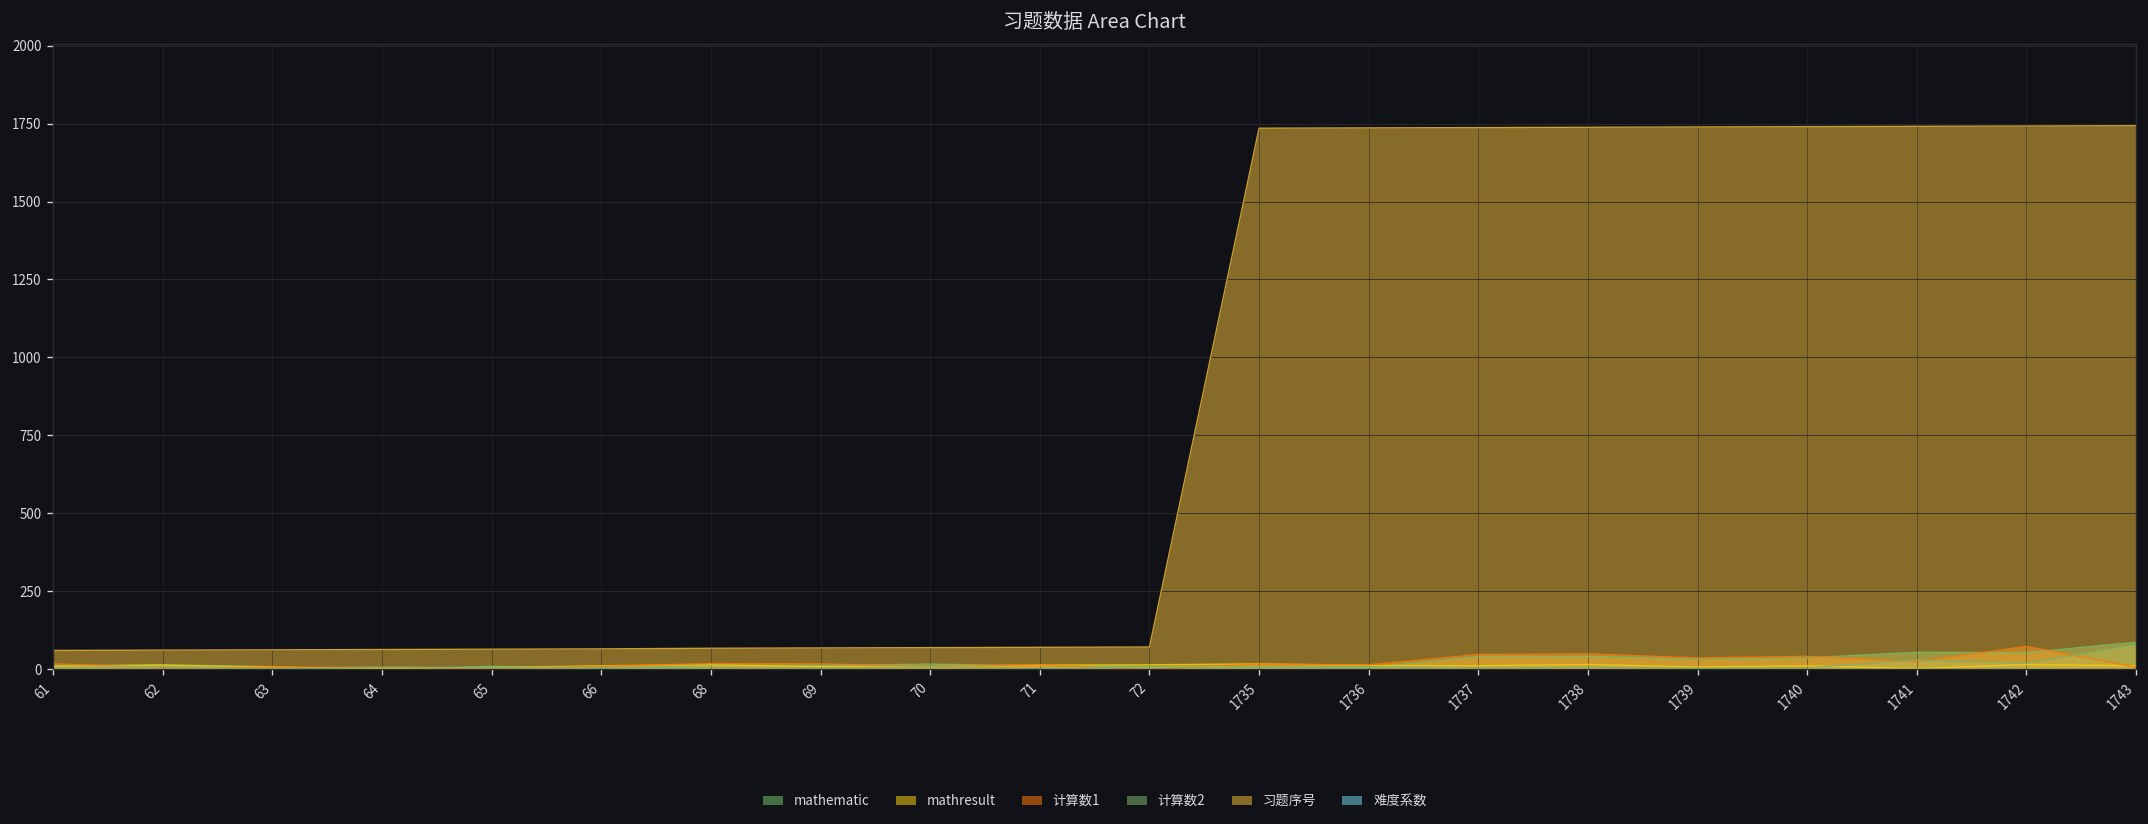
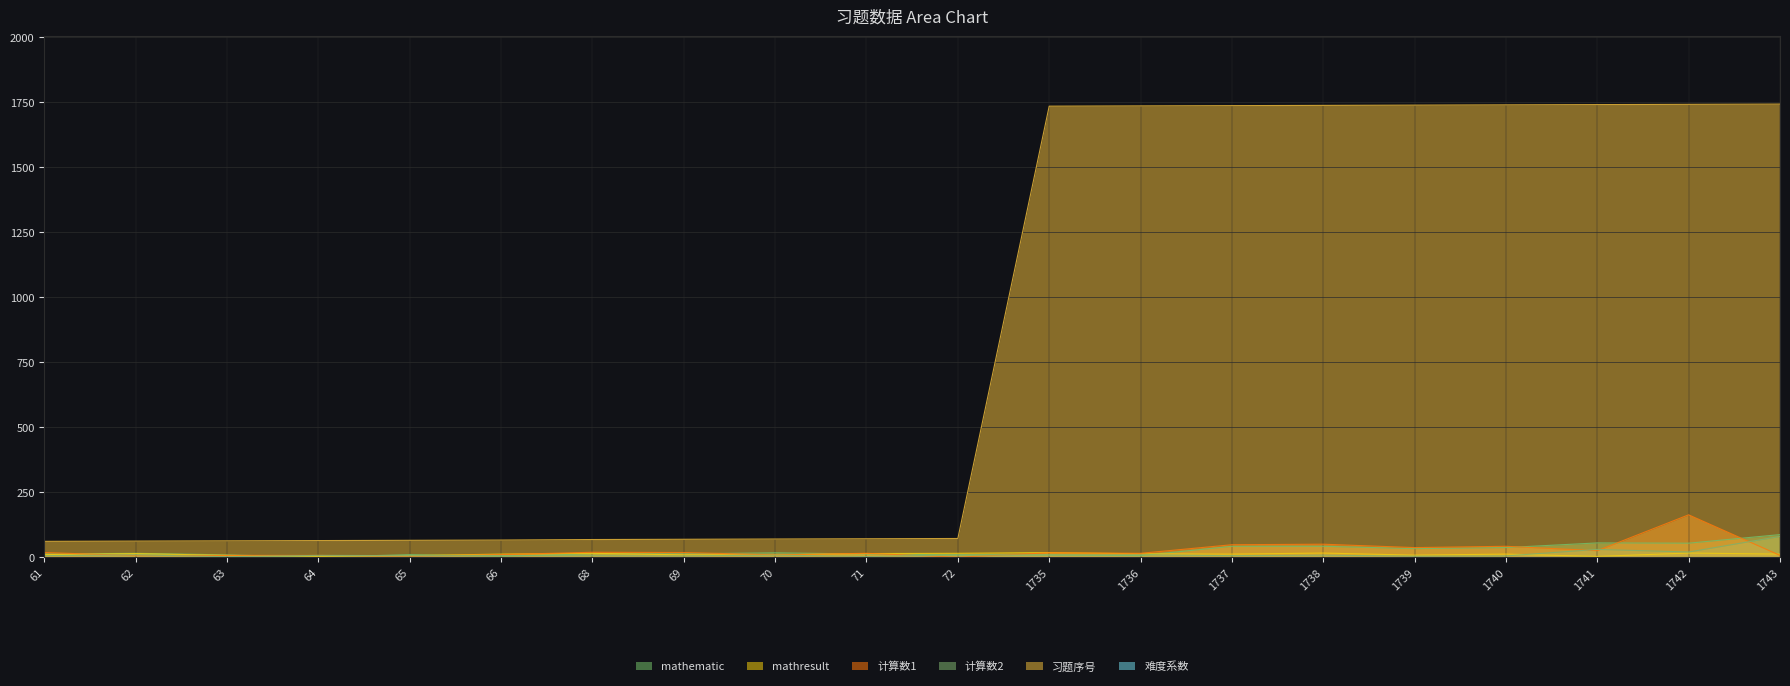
计算数1, 1742: 70 -> 160
